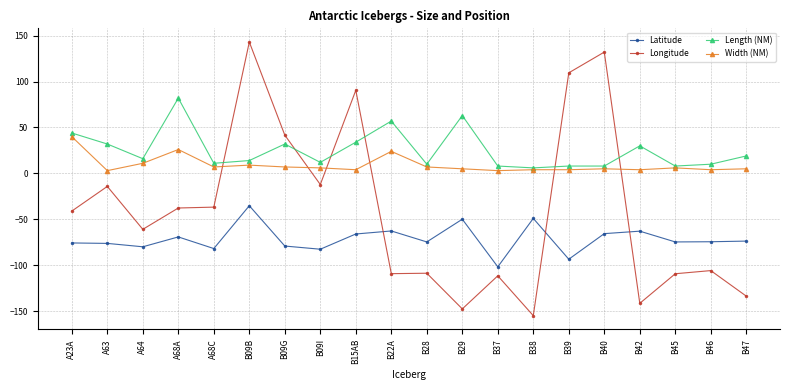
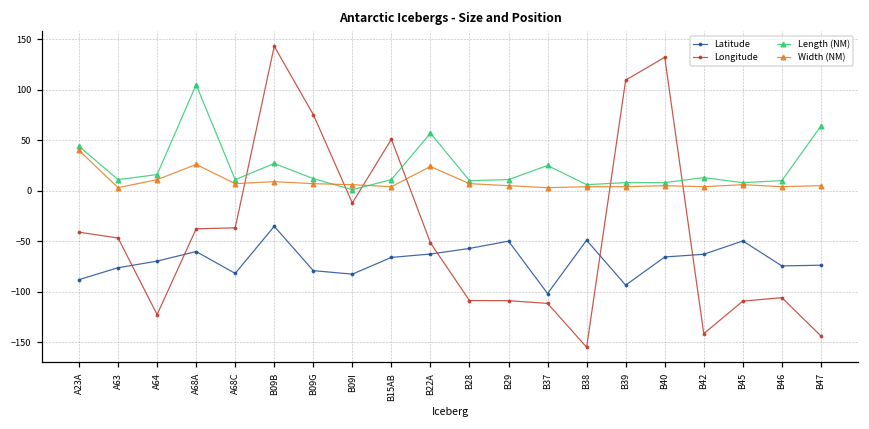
Latitude, A23A: -80 -> -90
Longitude, A63: -10 -> -50
Length (NM), A63: 30 -> 10
Latitude, A64: -80 -> -70
Longitude, A64: -60 -> -120
Latitude, A68A: -70 -> -60
Length (NM), A68A: 80 -> 110
Length (NM), B09B: 10 -> 30
Longitude, B09G: 40 -> 80
Length (NM), B09G: 30 -> 10
Length (NM), B09I: 10 -> 0
Longitude, B15AB: 90 -> 50
Length (NM), B15AB: 30 -> 10
Longitude, B22A: -110 -> -50
Latitude, B28: -70 -> -60
Longitude, B29: -150 -> -110
Length (NM), B29: 60 -> 10
Length (NM), B37: 10 -> 30
Length (NM), B42: 30 -> 10
Latitude, B45: -70 -> -50
Longitude, B47: -130 -> -140
Length (NM), B47: 20 -> 60
